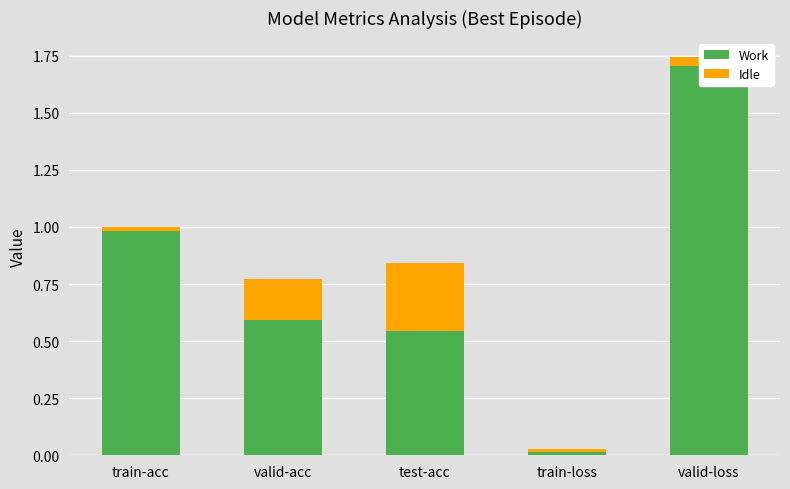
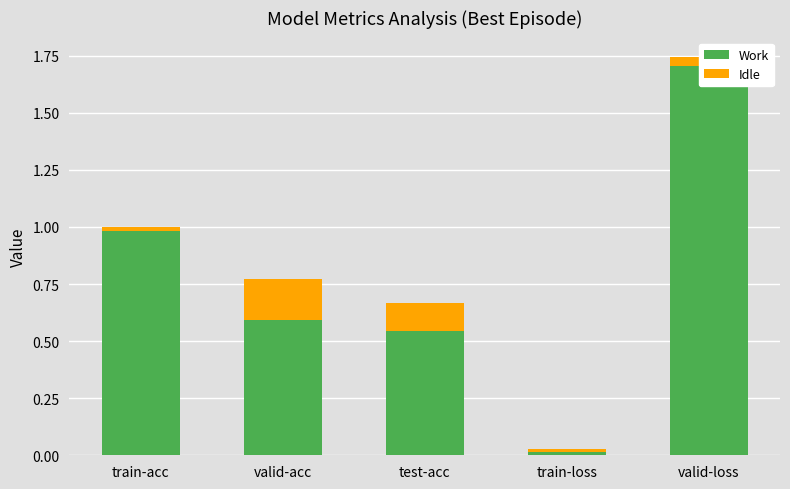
Idle, test-acc: 0.30 -> 0.12
